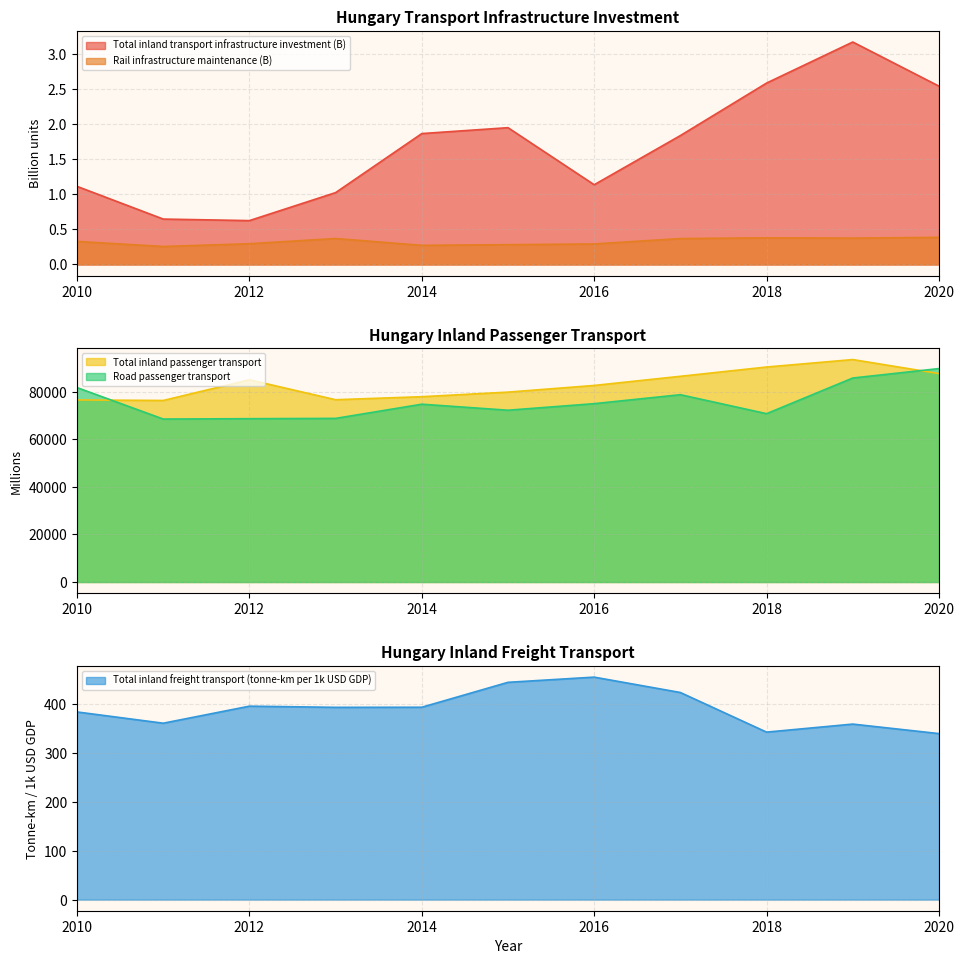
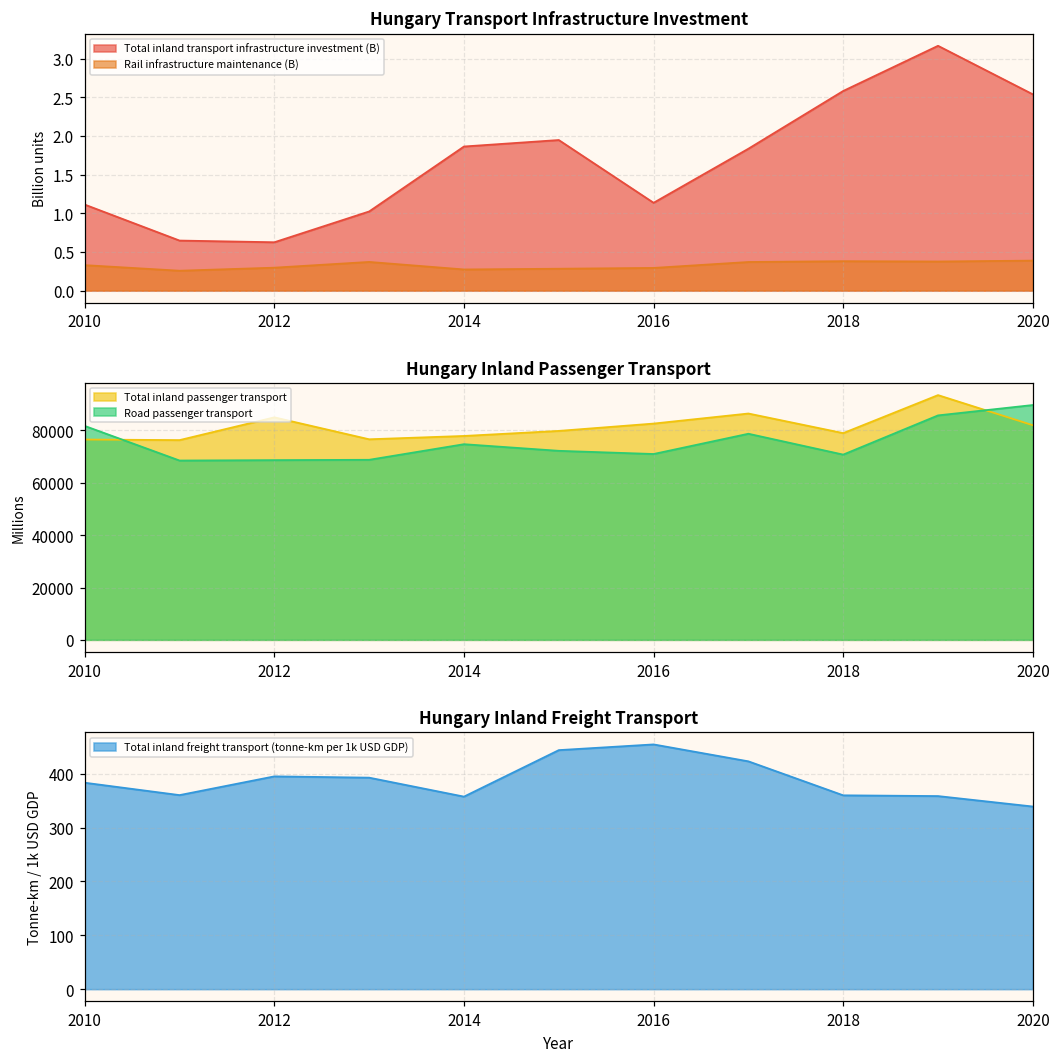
Hungary Inland Passenger Transport, Road passenger transport, 2016: 75000 -> 71000
Hungary Inland Passenger Transport, Total inland passenger transport, 2018: 90000 -> 79000
Hungary Inland Passenger Transport, Total inland passenger transport, 2020: 88000 -> 82000
Hungary Inland Freight Transport, 2014: 390 -> 360
Hungary Inland Freight Transport, 2018: 340 -> 360
